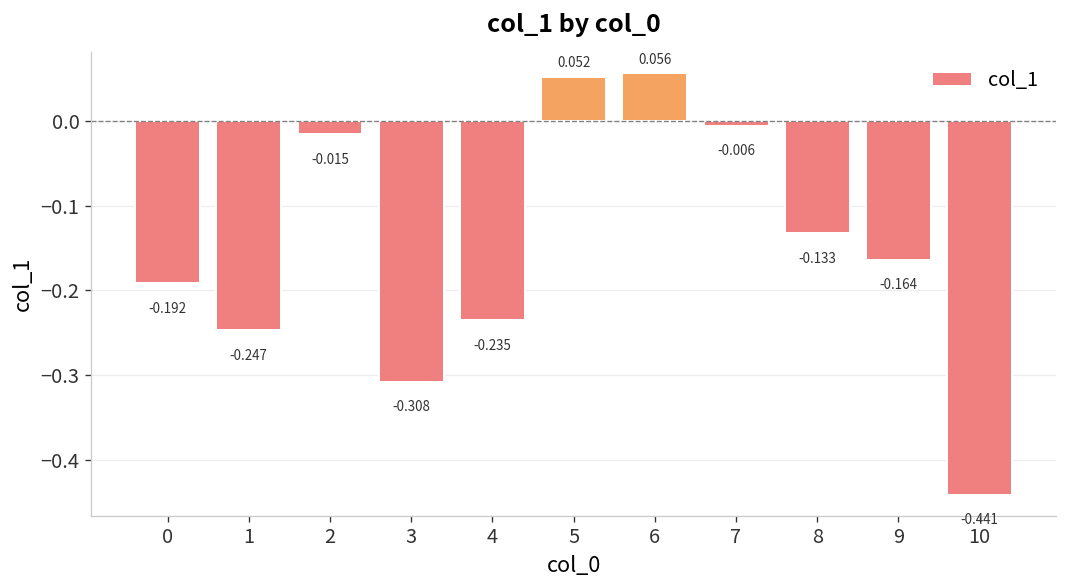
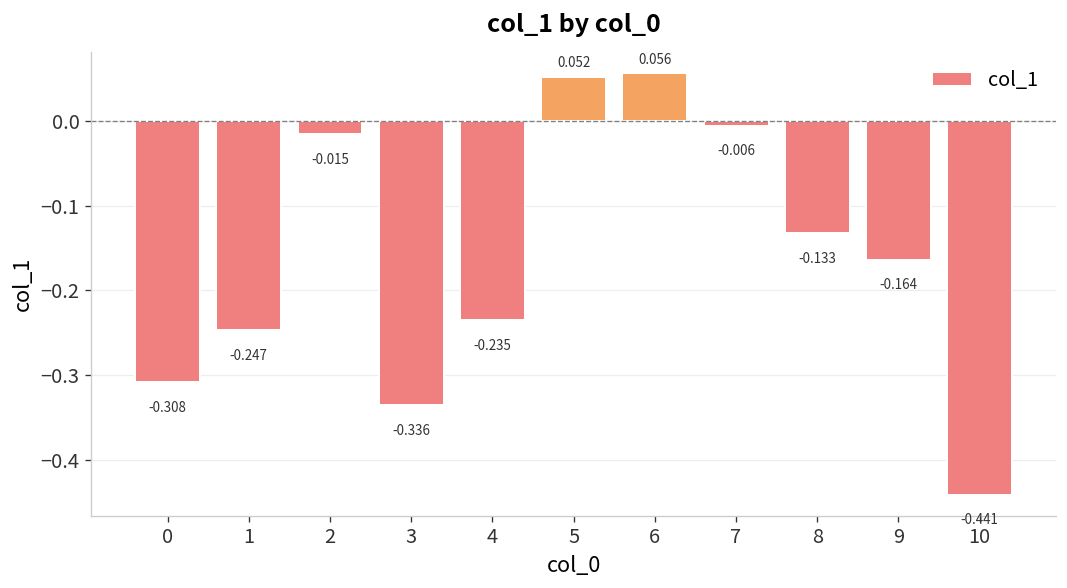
0: -0.192 -> -0.308
3: -0.308 -> -0.336
